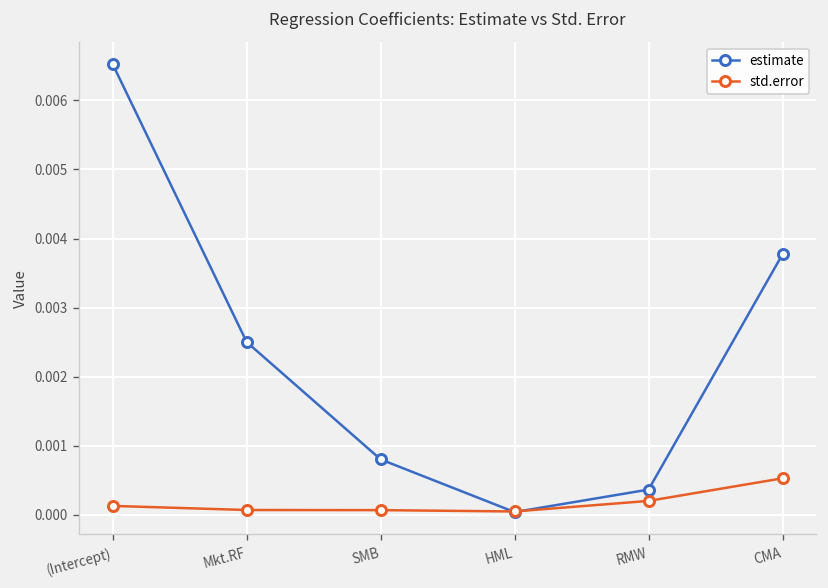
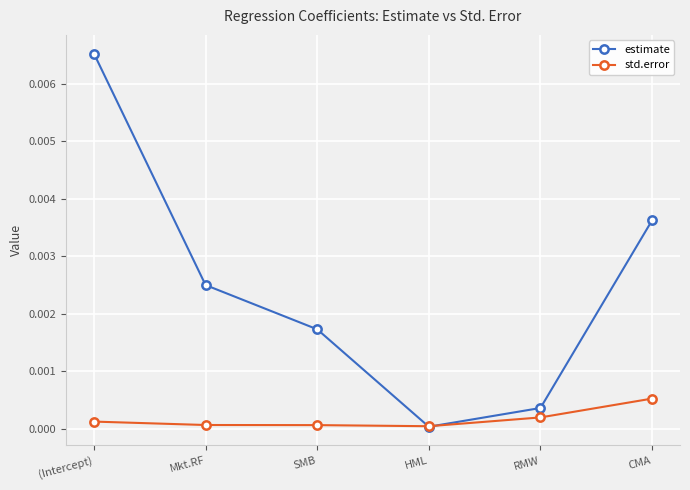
estimate, SMB: 0.0008 -> 0.0017
estimate, CMA: 0.0038 -> 0.0036
